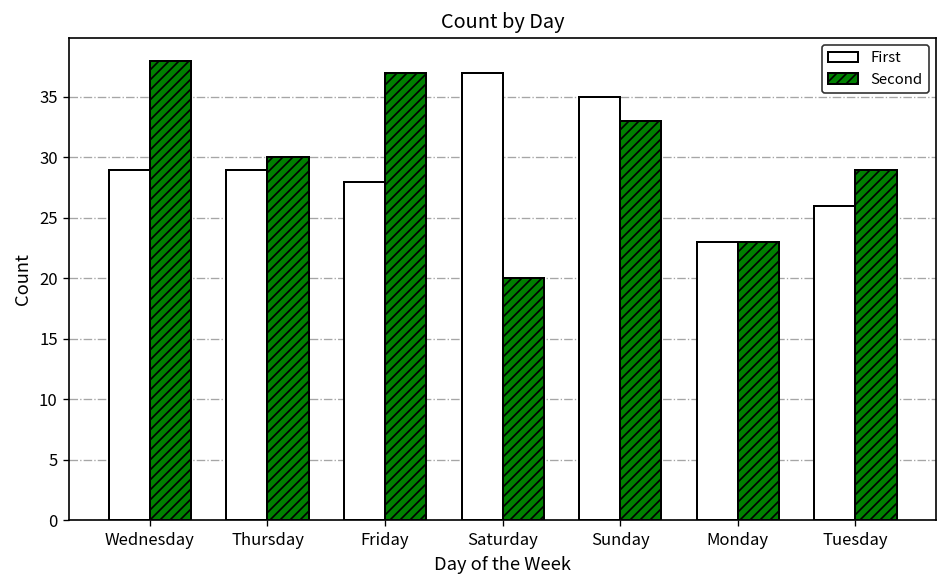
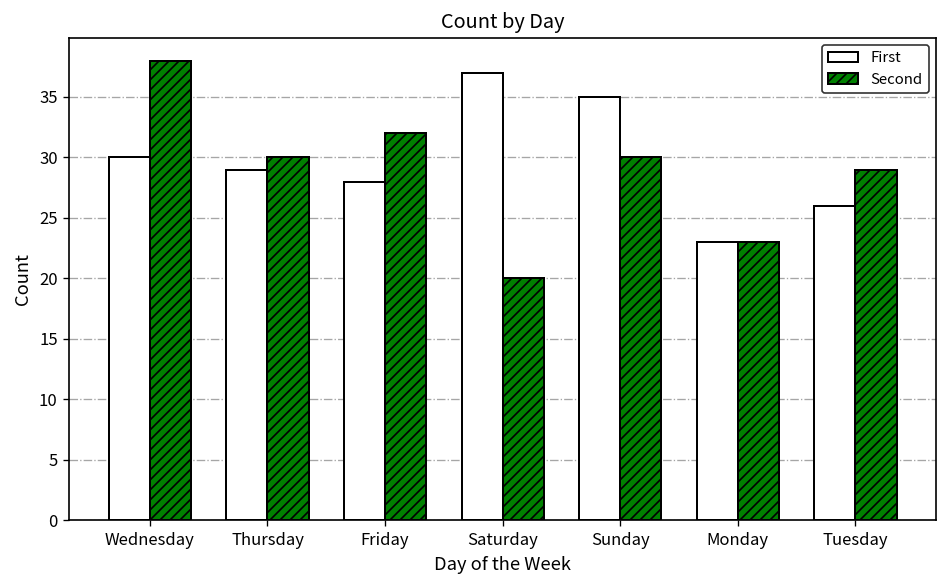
First, Wednesday: 29 -> 30
Second, Friday: 37 -> 32
Second, Sunday: 33 -> 30
